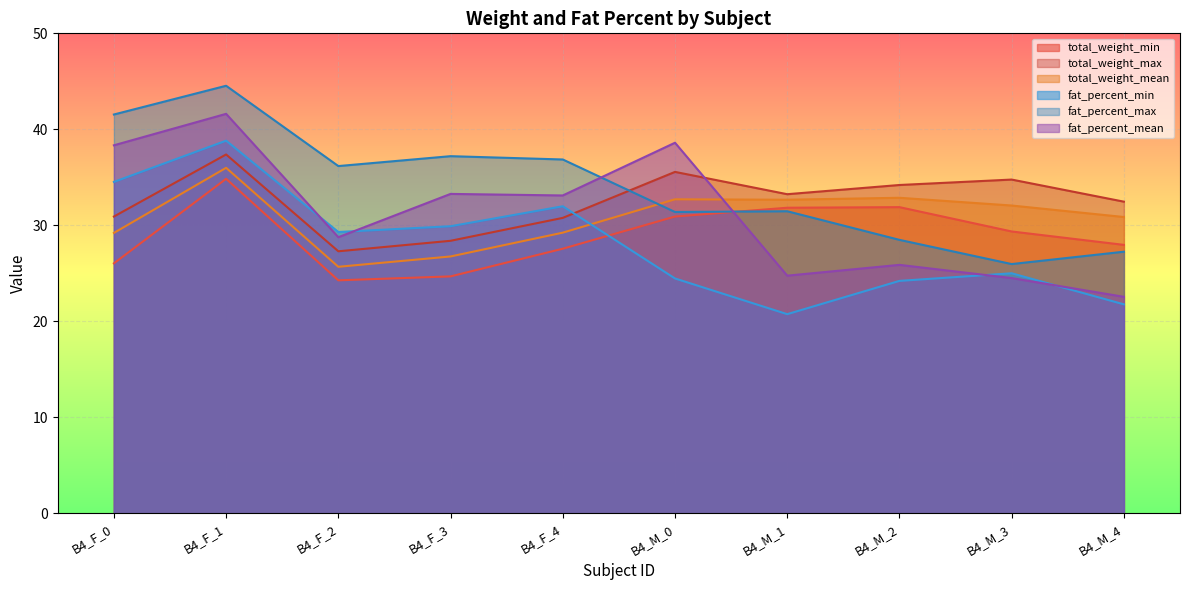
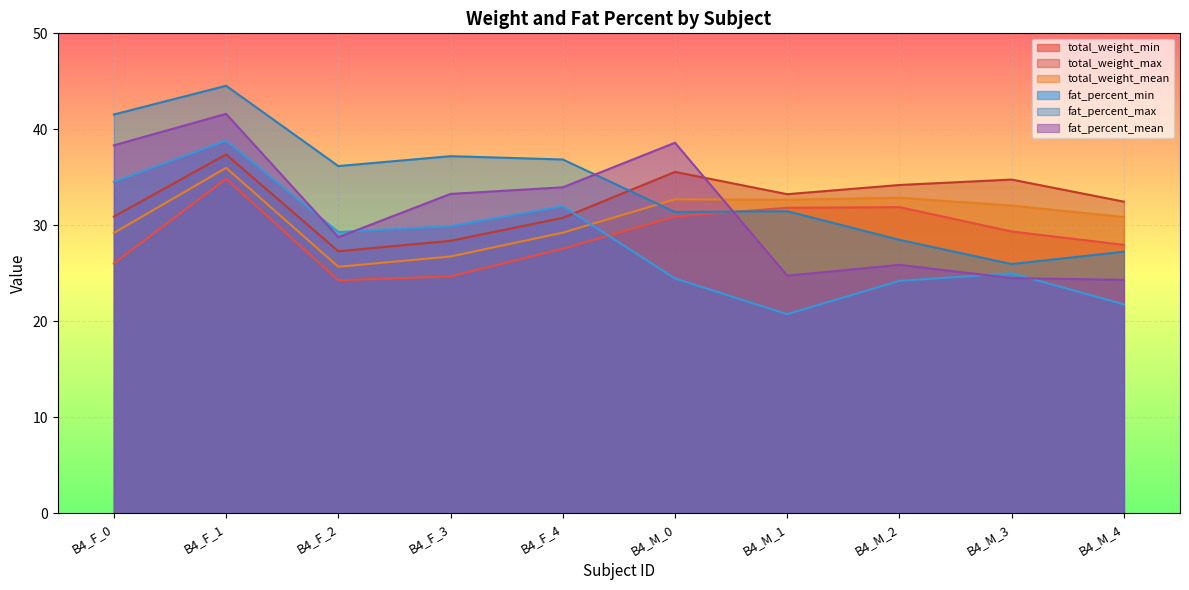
fat_percent_mean, B4_F_4: 33 -> 34
fat_percent_mean, B4_M_4: 23 -> 24
